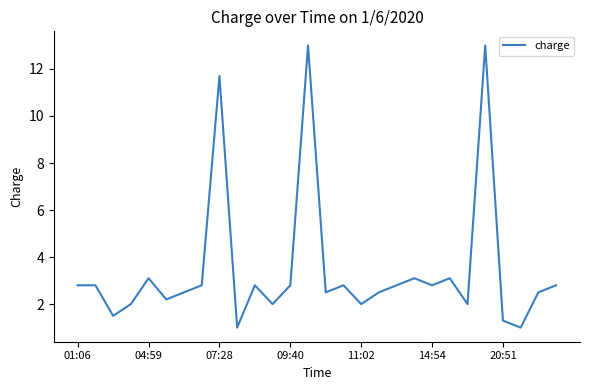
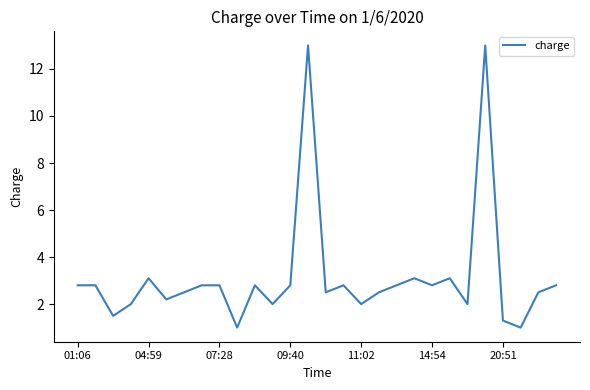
07:28: 11.7 -> 2.8
